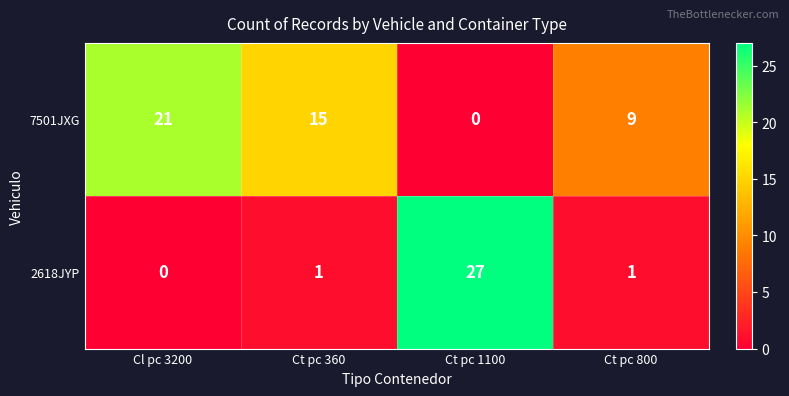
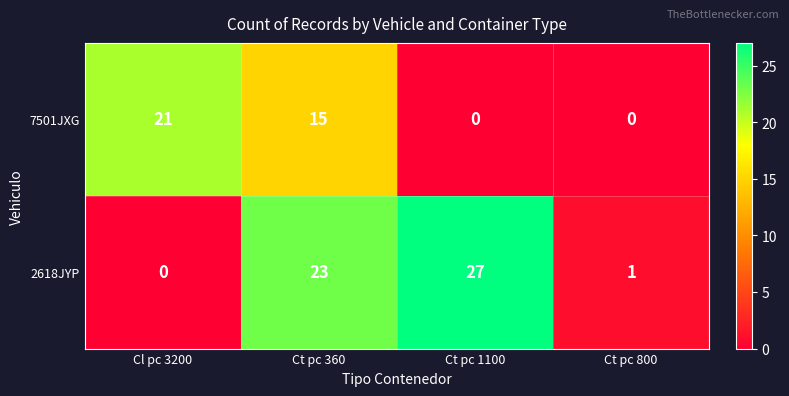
7501JXG, Ct pc 800: 9 -> 0
2618JYP, Ct pc 360: 1 -> 23
